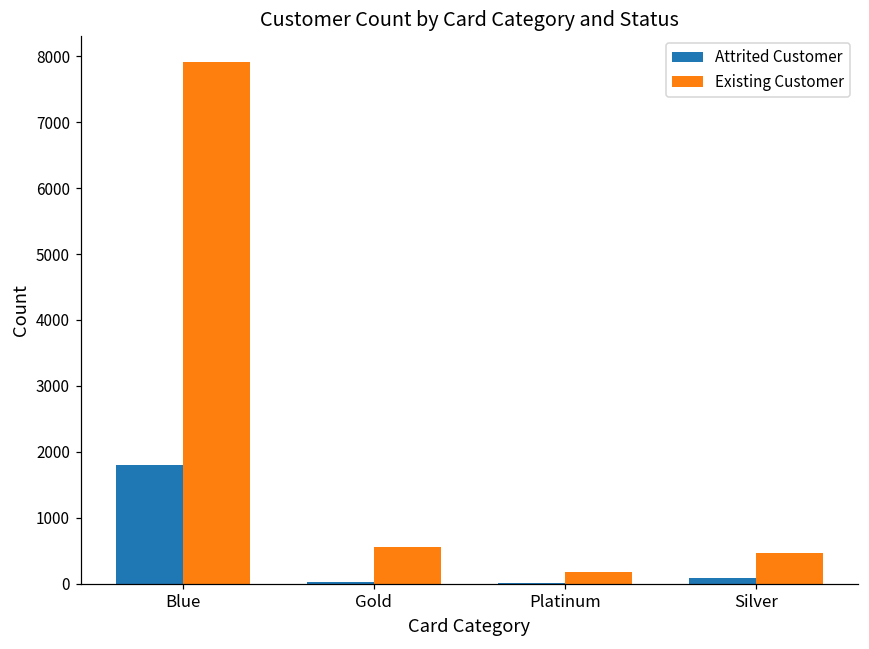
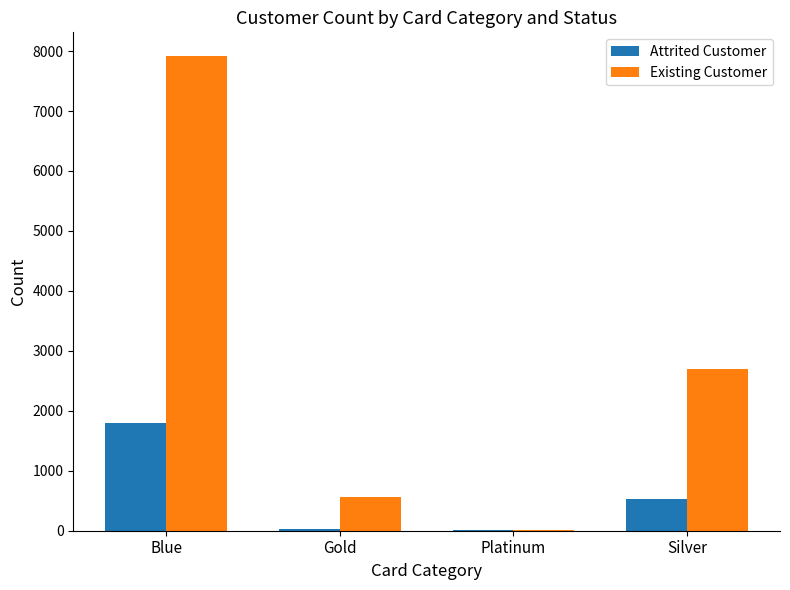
Existing Customer, Platinum: 200 -> 0
Attrited Customer, Silver: 100 -> 500
Existing Customer, Silver: 500 -> 2700
